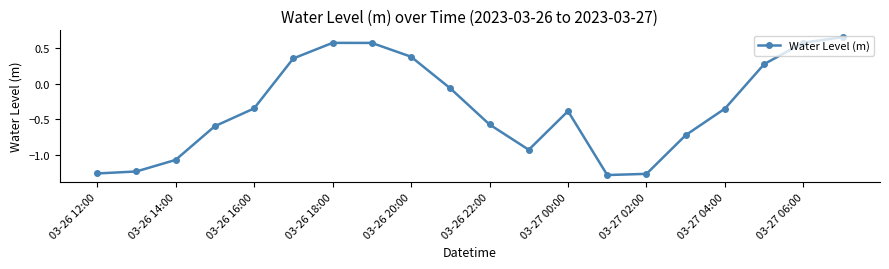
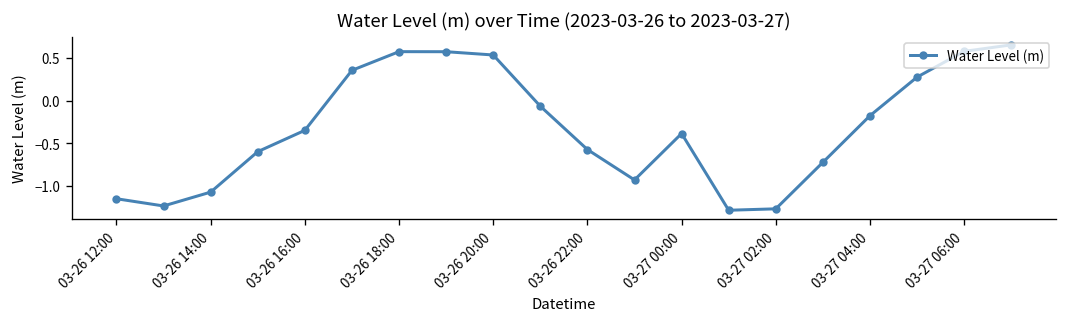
03-26 12:00: -1.3 -> -1.1
03-26 20:00: 0.4 -> 0.5
03-27 04:00: -0.4 -> -0.2
